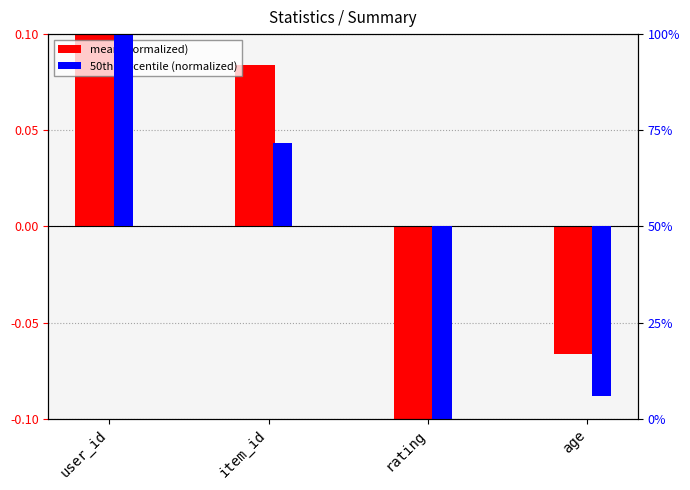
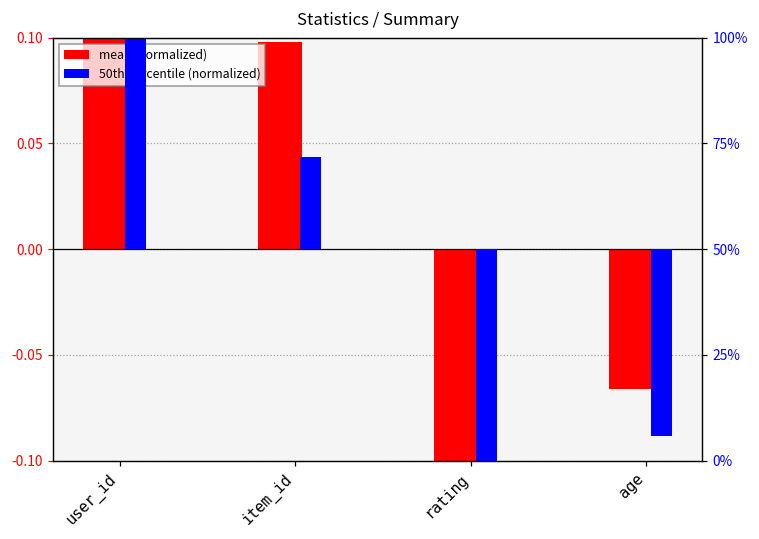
mean (normalized), item_id: 0.084 -> 0.098
